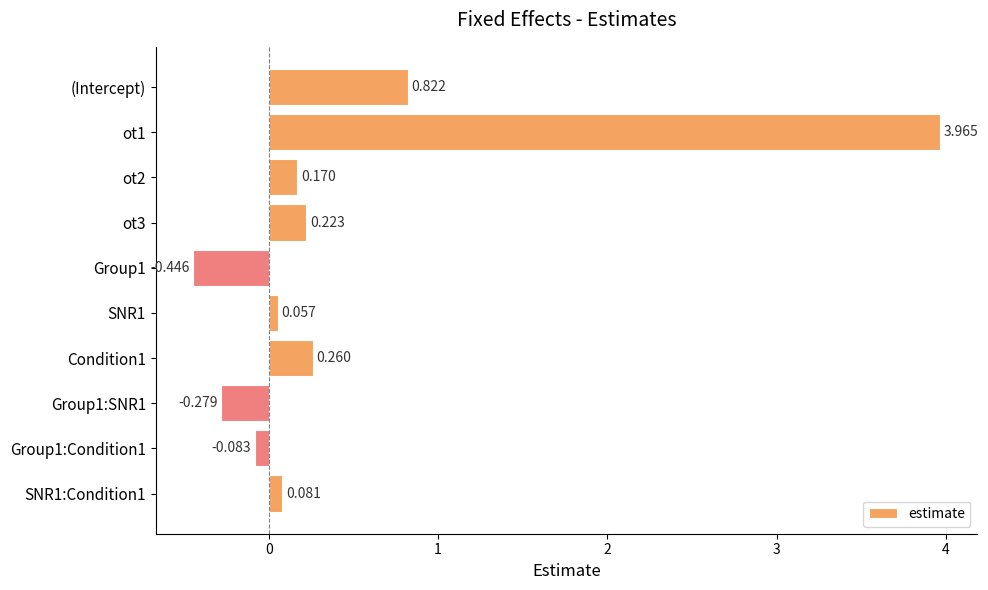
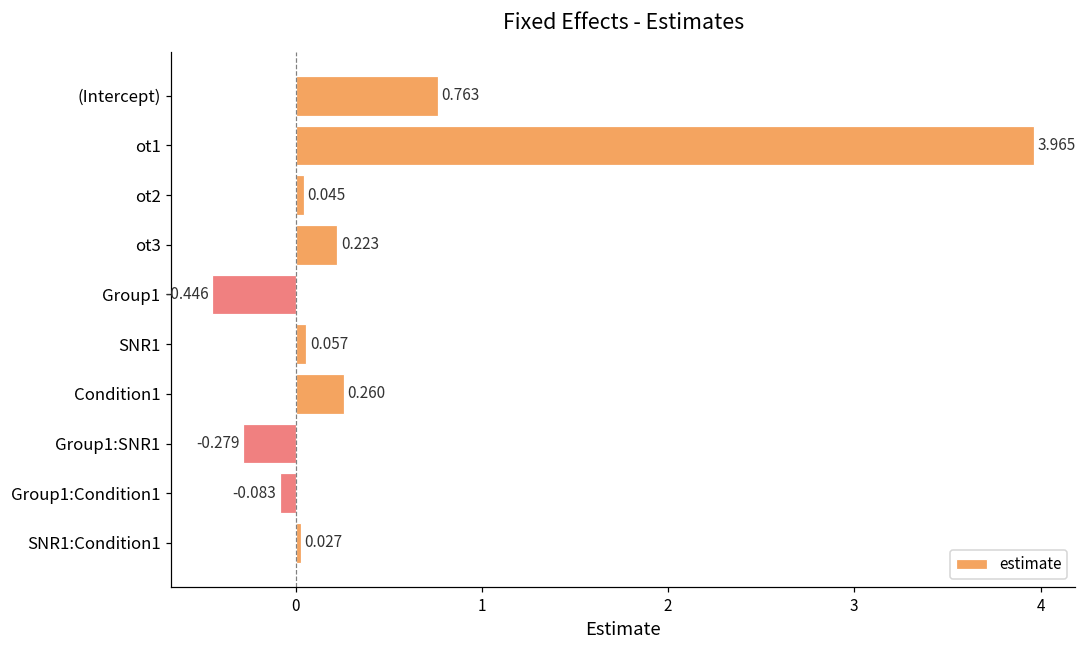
(Intercept): 0.822 -> 0.763
ot2: 0.170 -> 0.045
SNR1:Condition1: 0.081 -> 0.027
